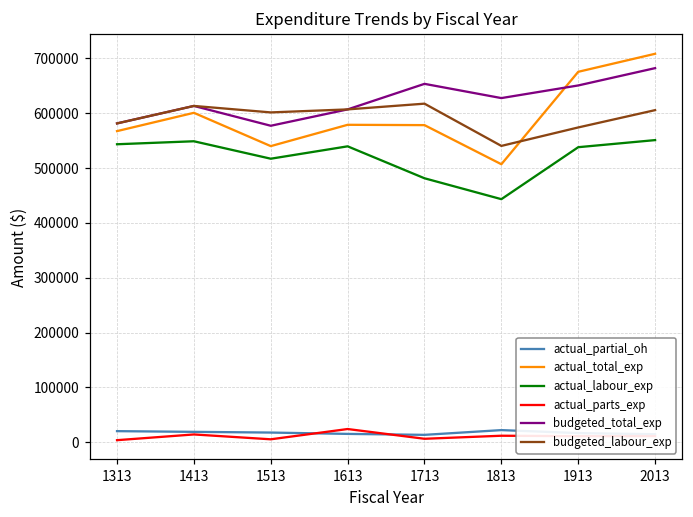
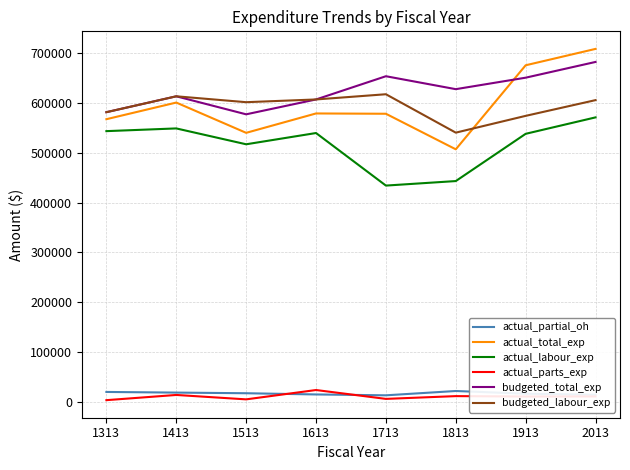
actual_labour_exp, 1713: 480000 -> 430000
actual_labour_exp, 2013: 550000 -> 570000
